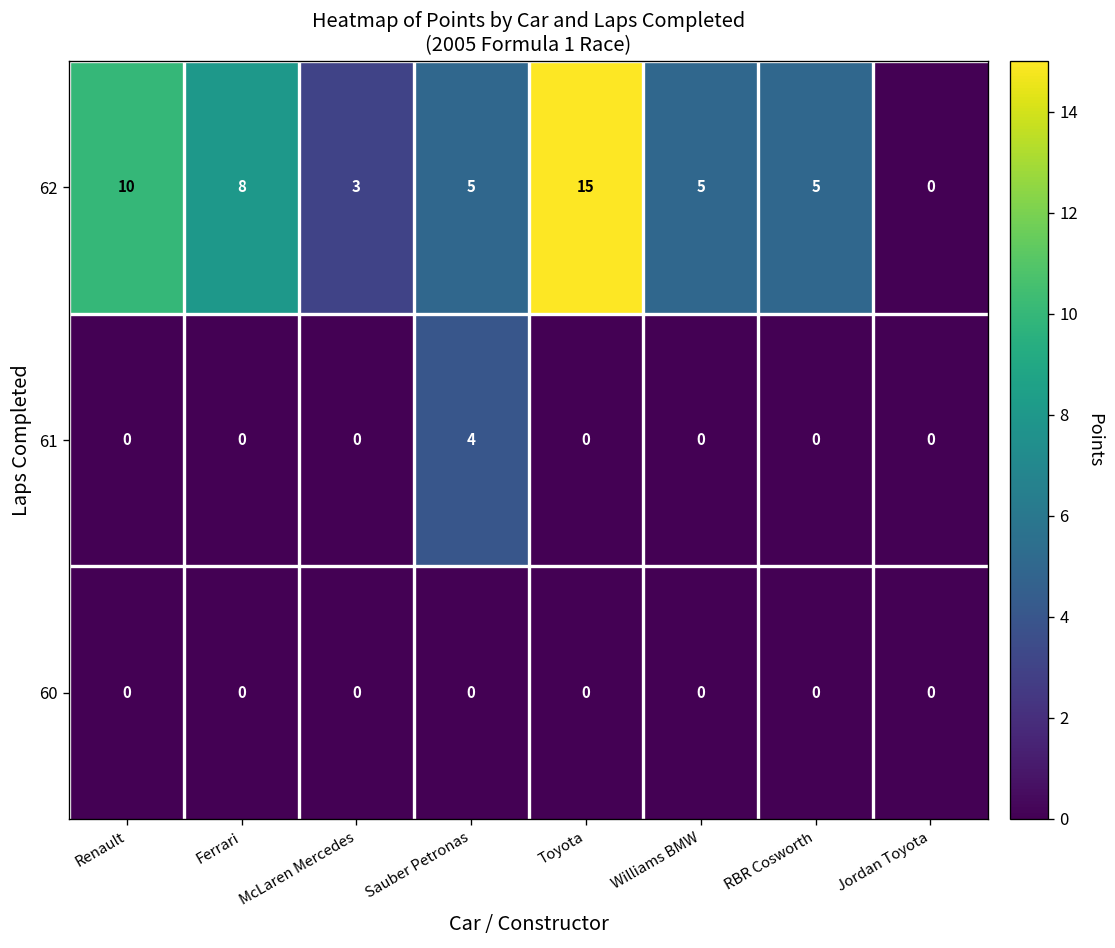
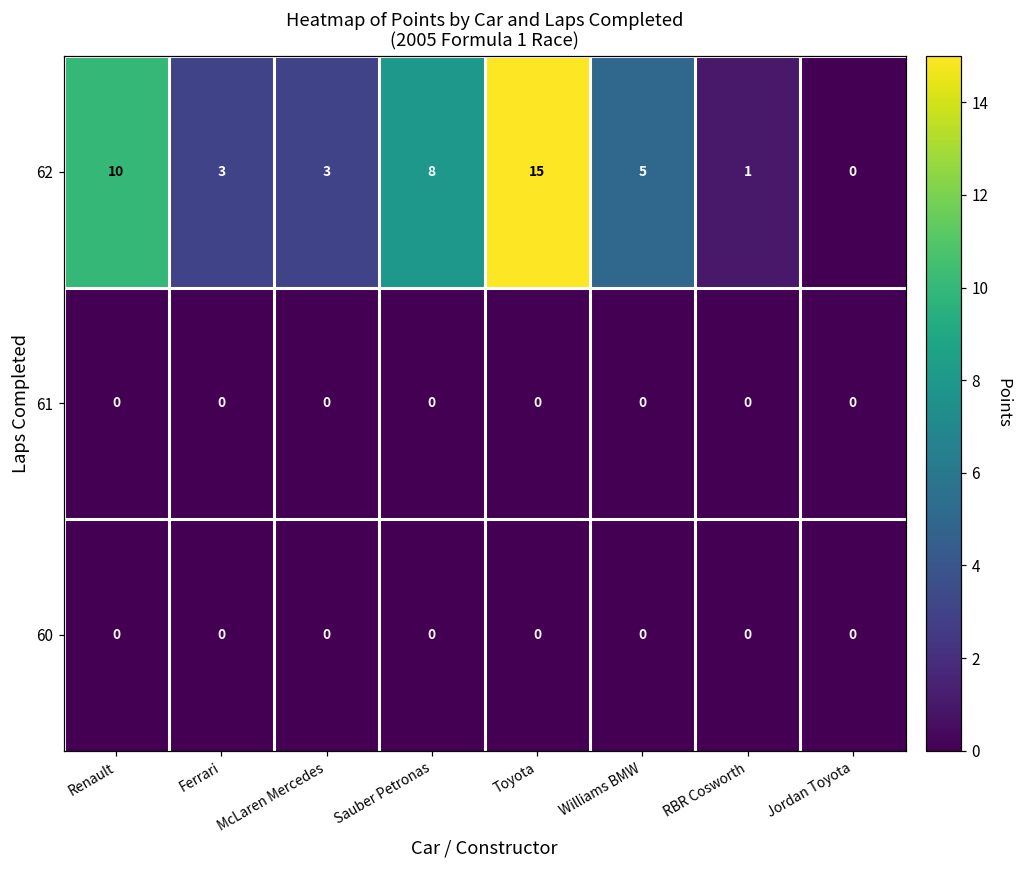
62, Ferrari: 8 -> 3
62, Sauber Petronas: 5 -> 8
62, RBR Cosworth: 5 -> 1
61, Sauber Petronas: 4 -> 0
